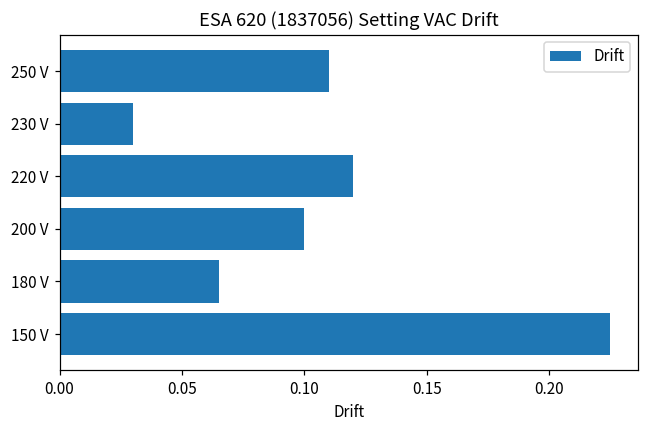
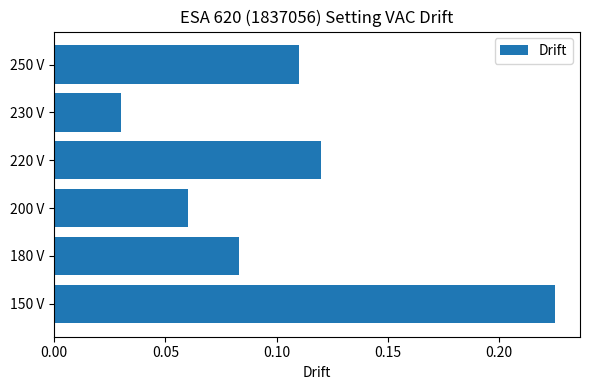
200 V: 0.10 -> 0.06
180 V: 0.065 -> 0.083
